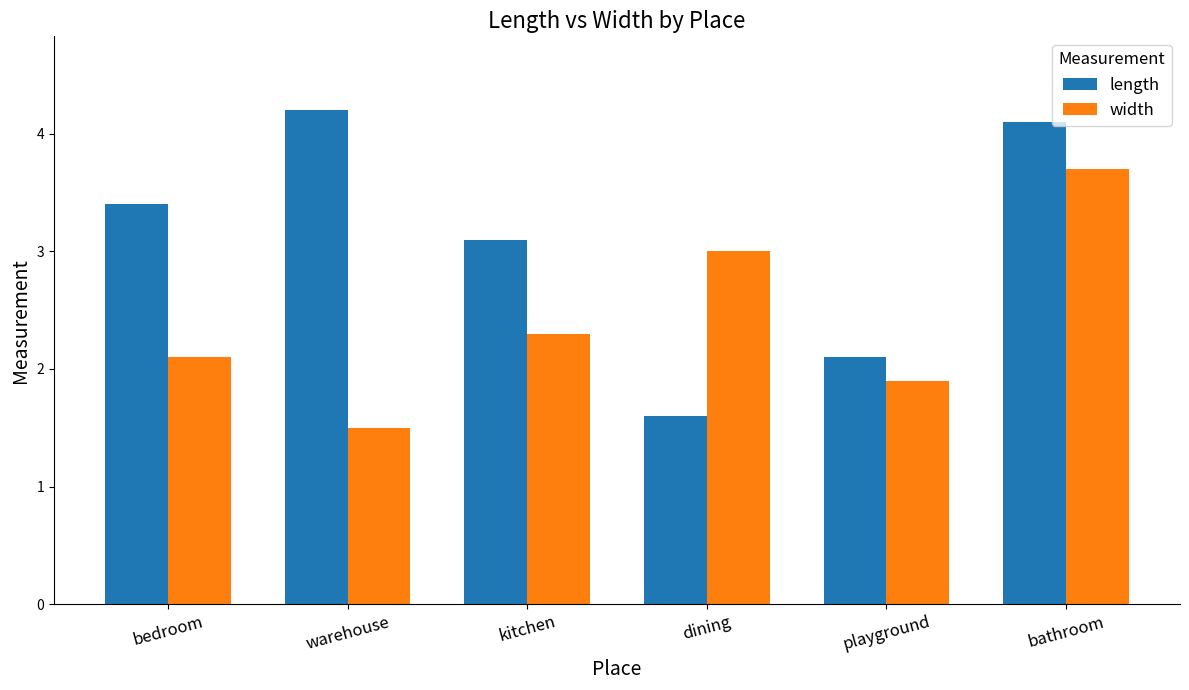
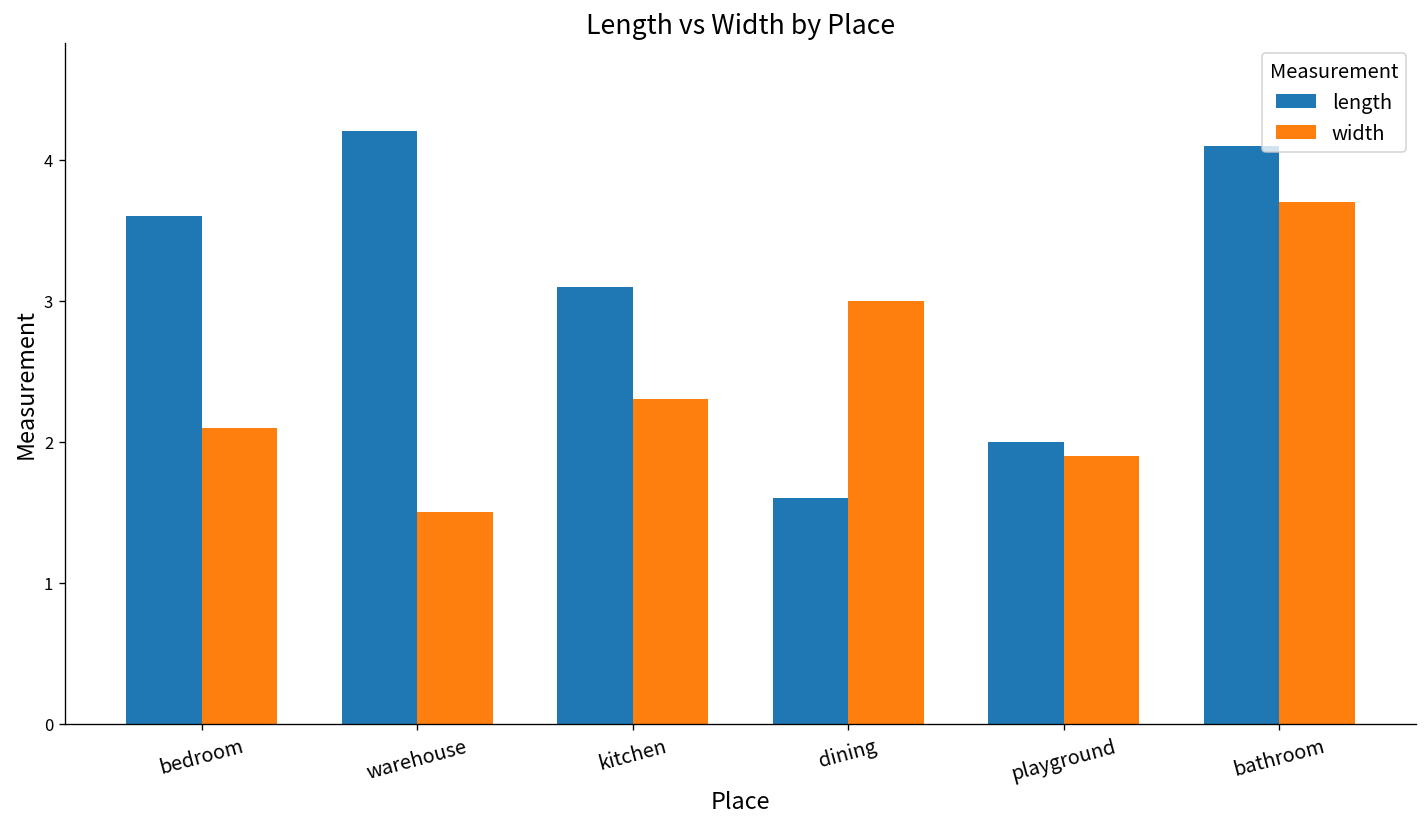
length, bedroom: 3.4 -> 3.6
length, playground: 2.1 -> 2.0
